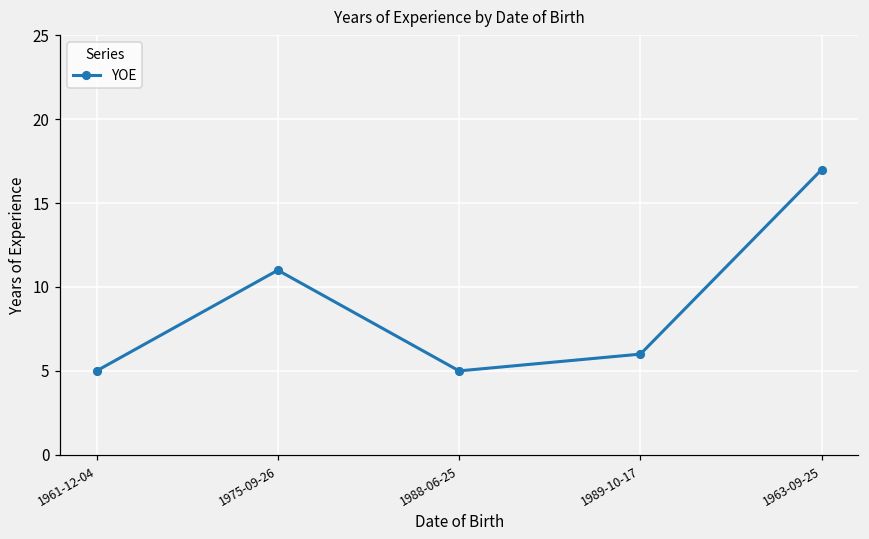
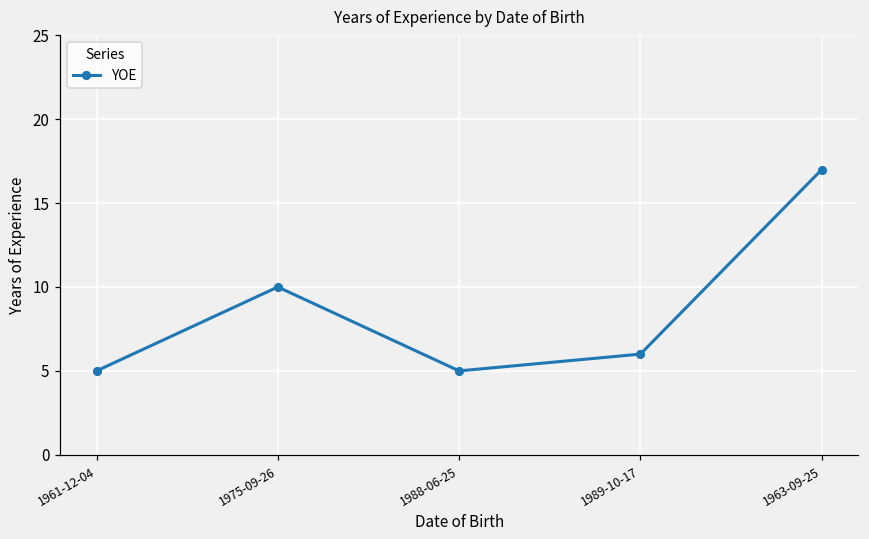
1975-09-26: 11 -> 10
